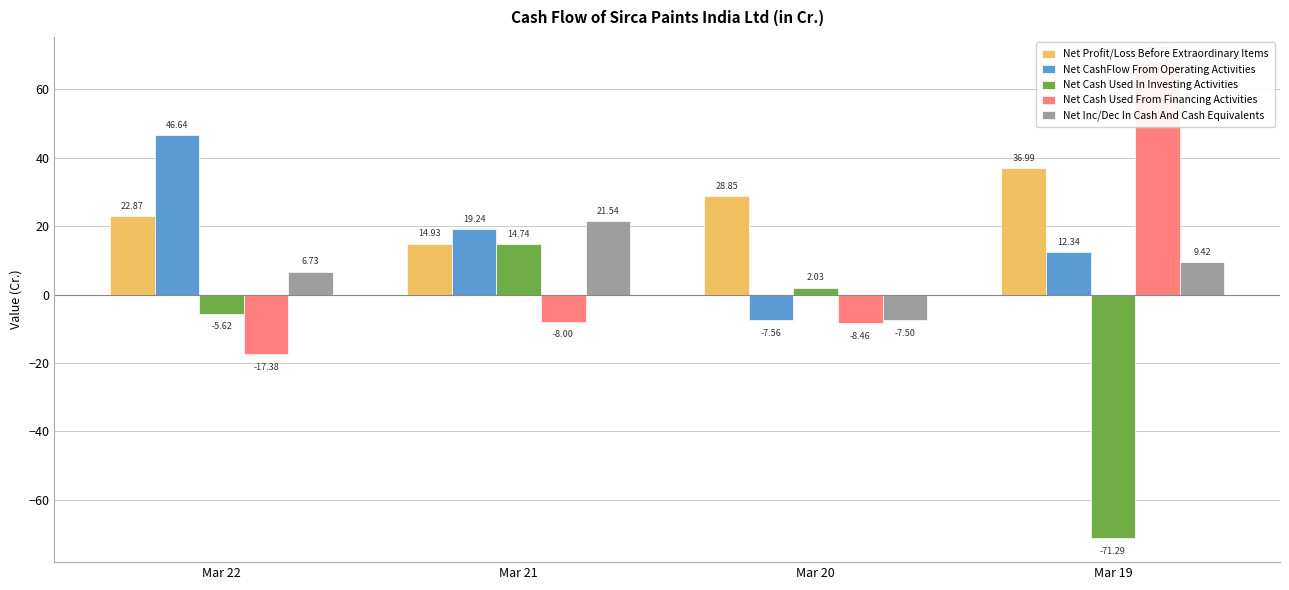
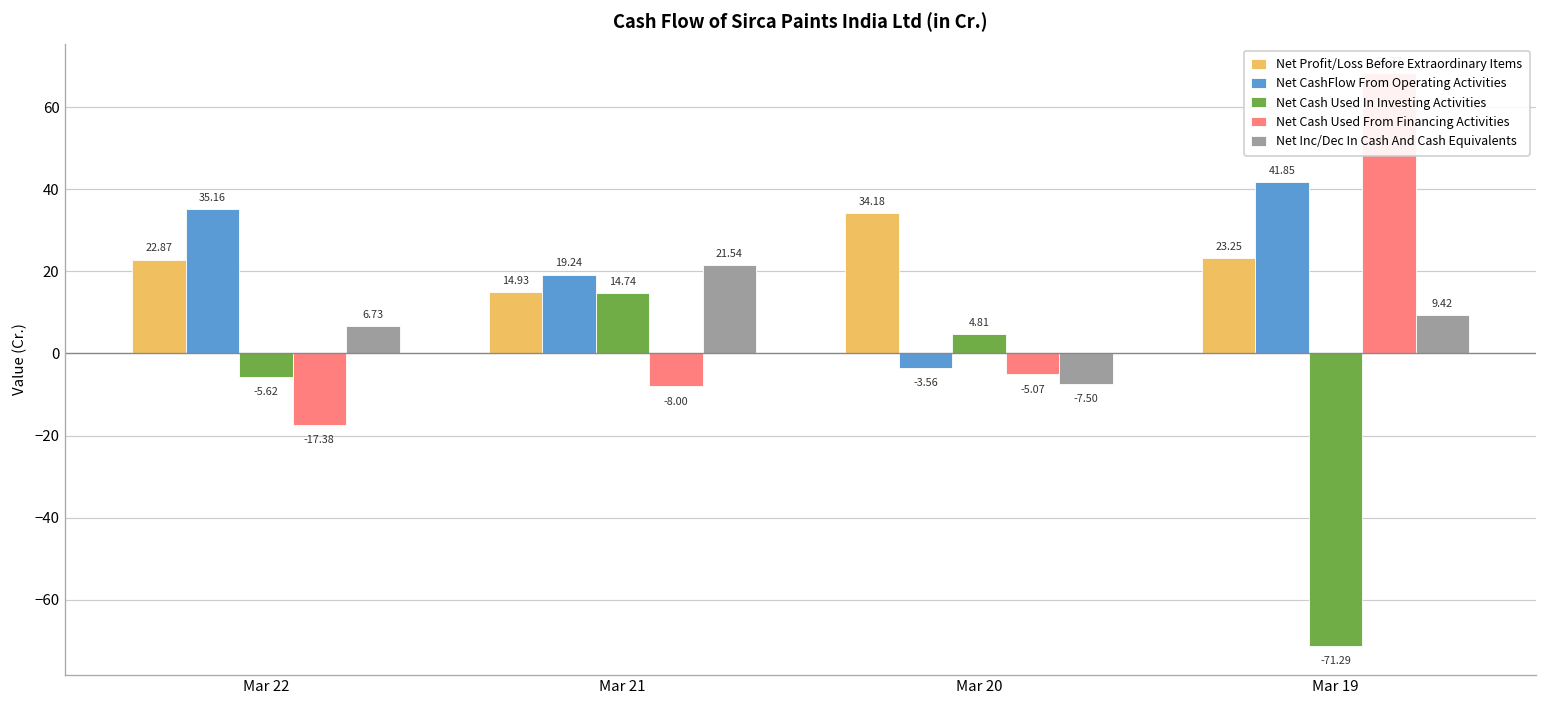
Net CashFlow From Operating Activities, Mar 22: 46.64 -> 35.16
Net Profit/Loss Before Extraordinary Items, Mar 20: 28.85 -> 34.18
Net CashFlow From Operating Activities, Mar 20: -7.56 -> -3.56
Net Cash Used In Investing Activities, Mar 20: 2.03 -> 4.81
Net Cash Used From Financing Activities, Mar 20: -8.46 -> -5.07
Net Profit/Loss Before Extraordinary Items, Mar 19: 36.99 -> 23.25
Net CashFlow From Operating Activities, Mar 19: 12.34 -> 41.85
